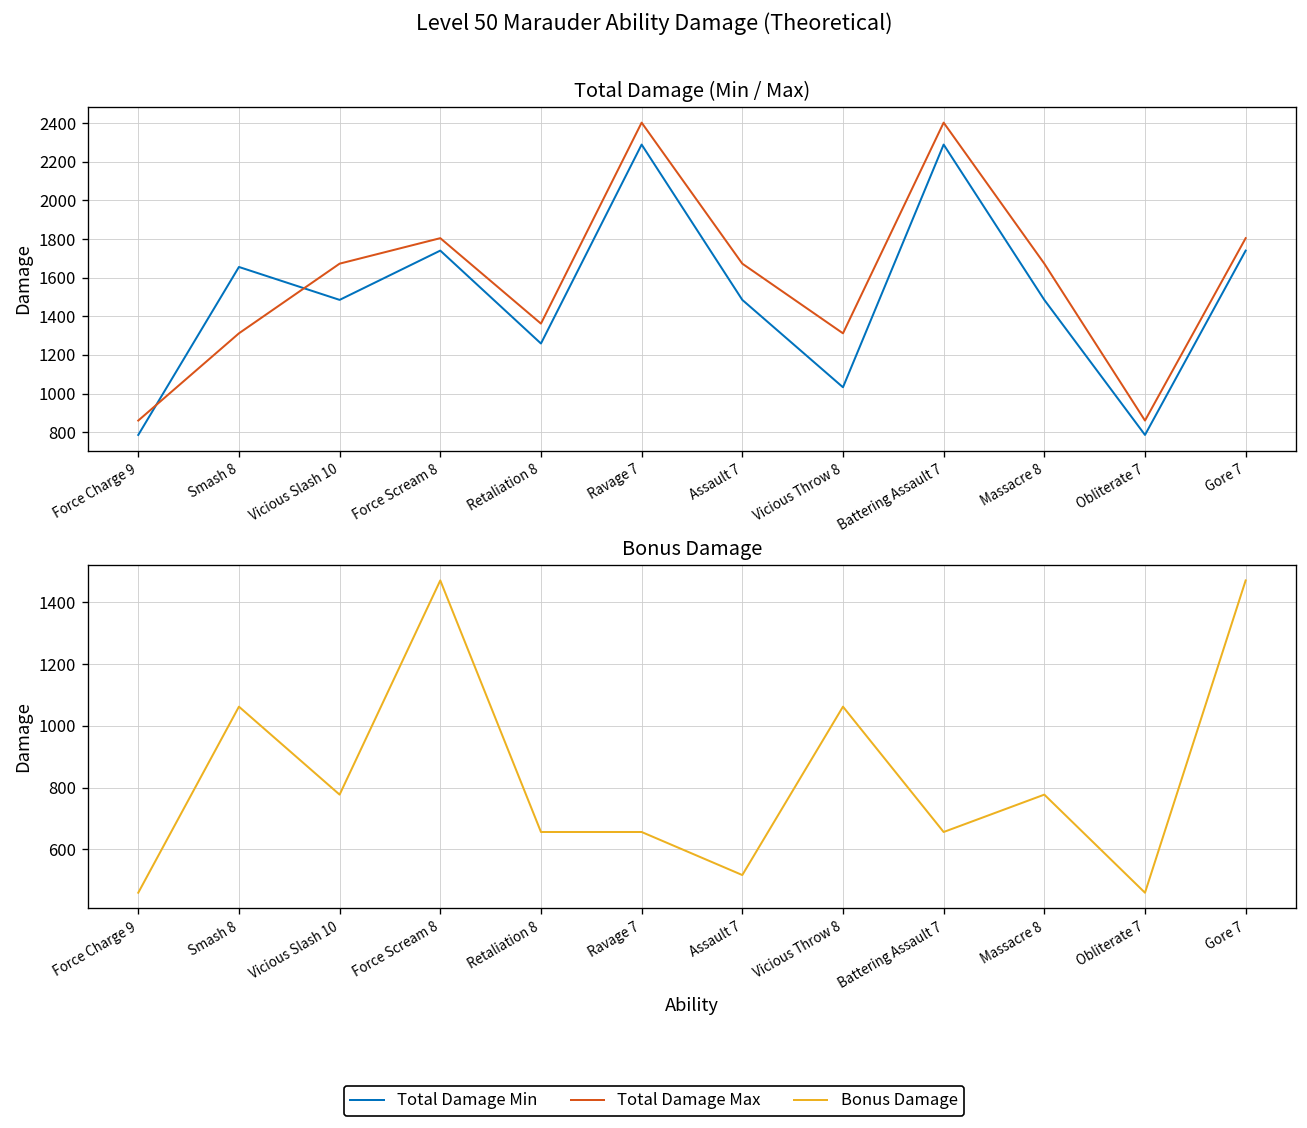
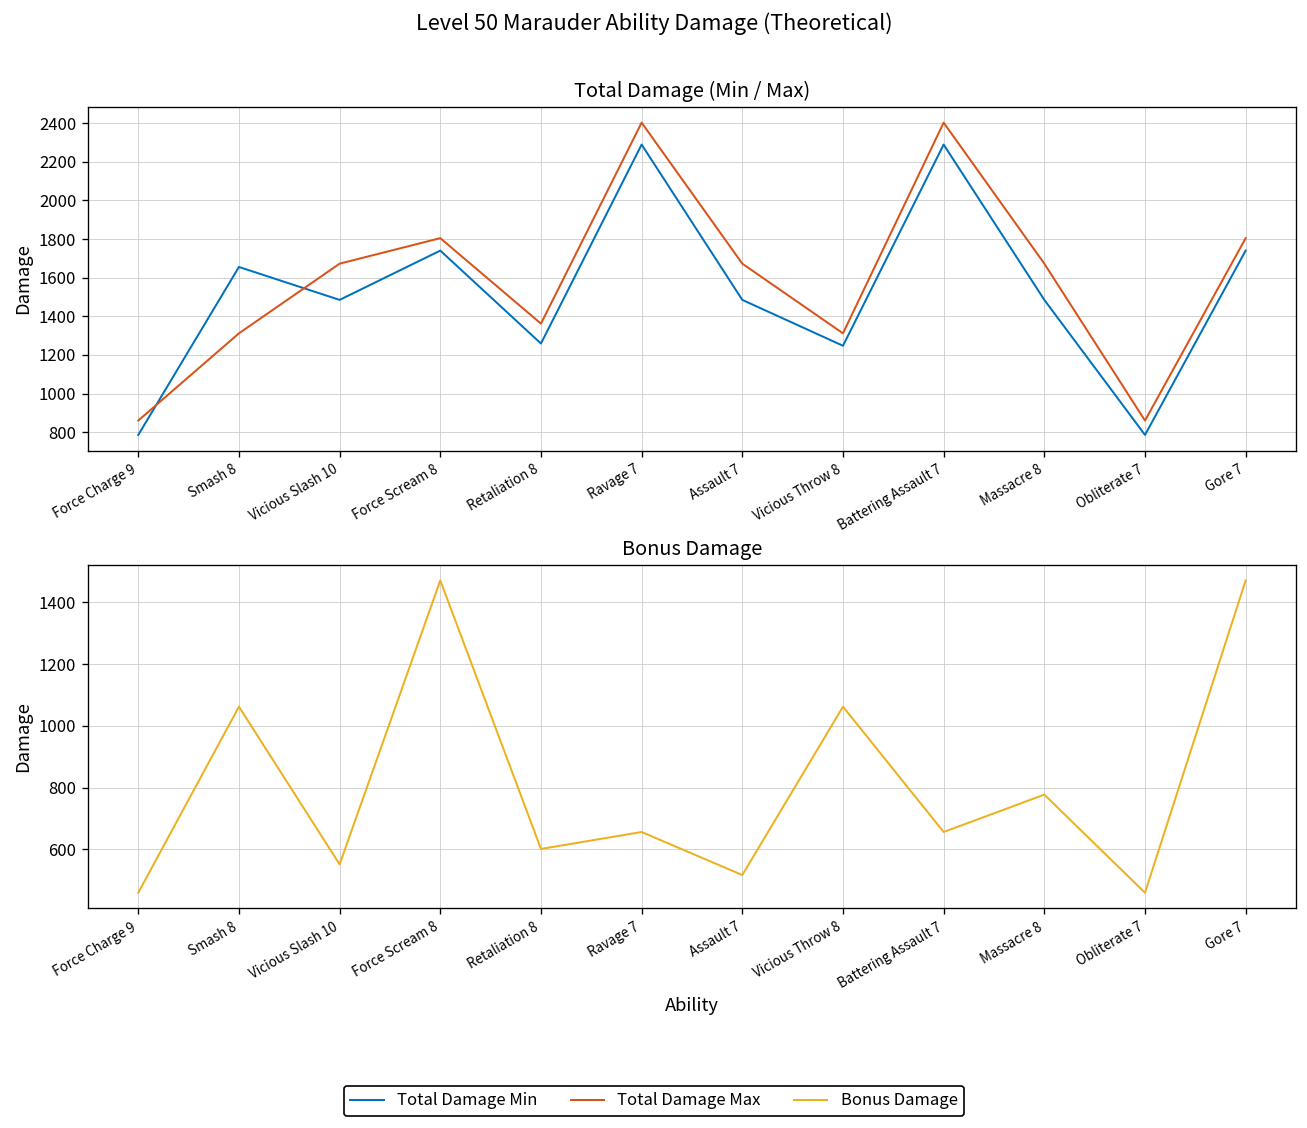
Total Damage (Min / Max), Total Damage Min, Vicious Throw 8: 1030 -> 1250
Bonus Damage, Vicious Slash 10: 780 -> 550
Bonus Damage, Retaliation 8: 660 -> 600
